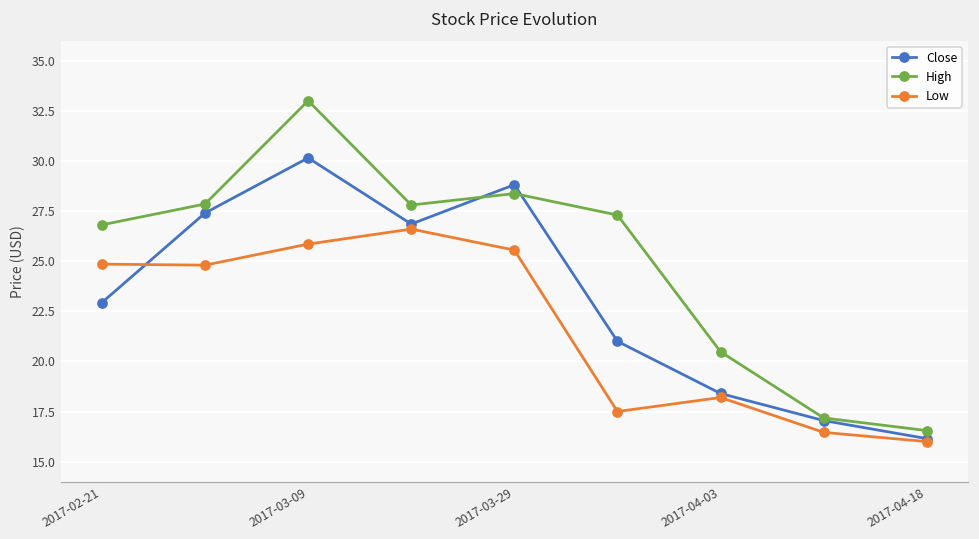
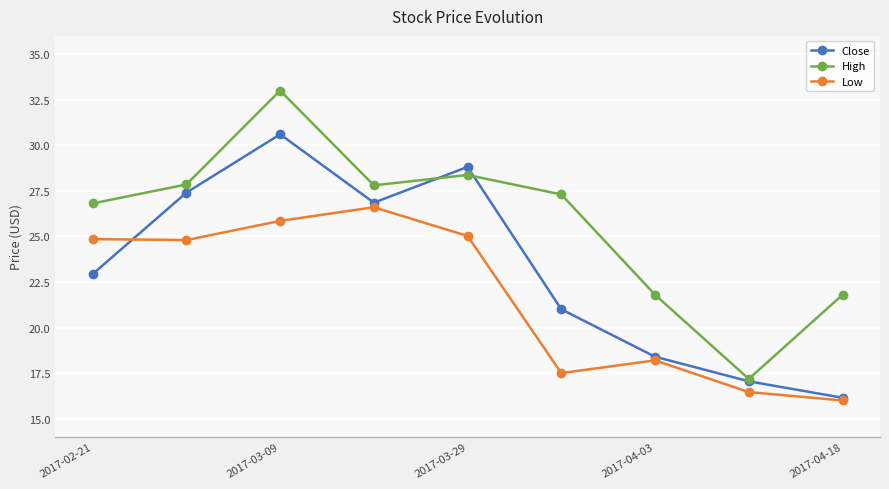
Close, 2017-03-09: 30.2 -> 30.6
Low, 2017-03-29: 25.5 -> 25.0
High, 2017-04-03: 20.5 -> 21.8
High, 2017-04-18: 16.5 -> 21.8
